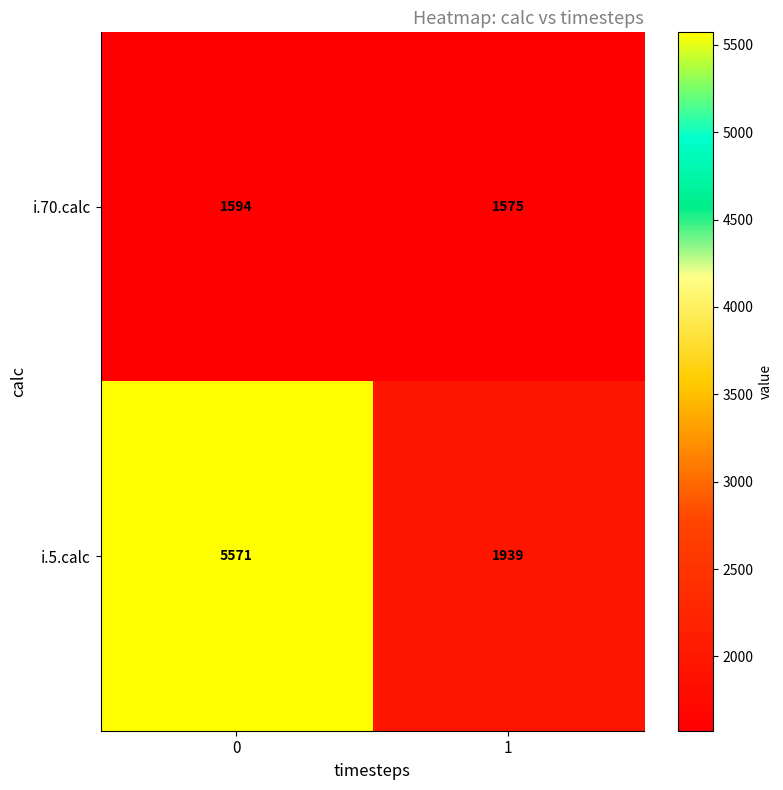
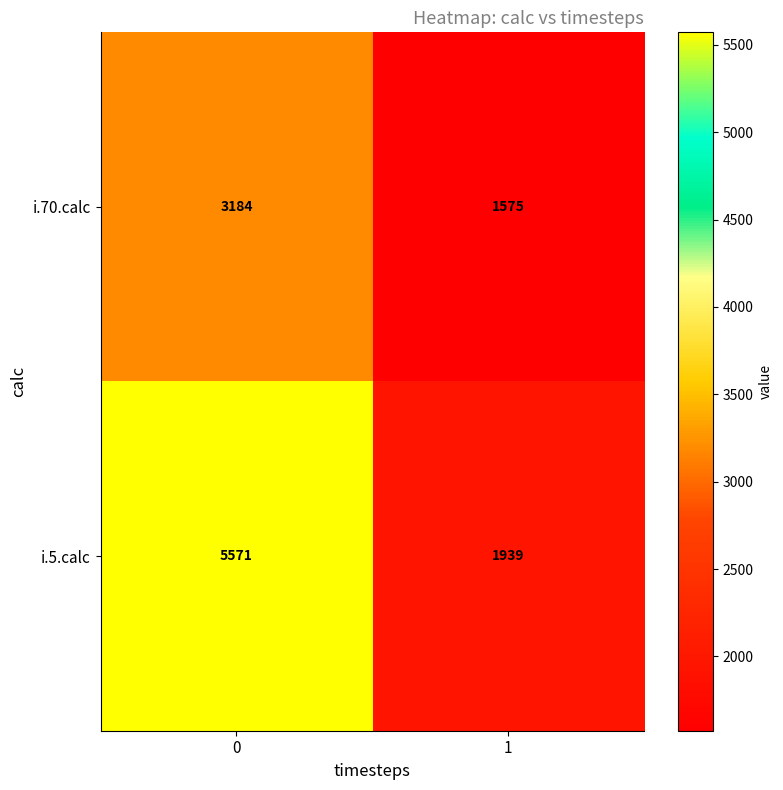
i.70.calc, 0: 1594 -> 3184
